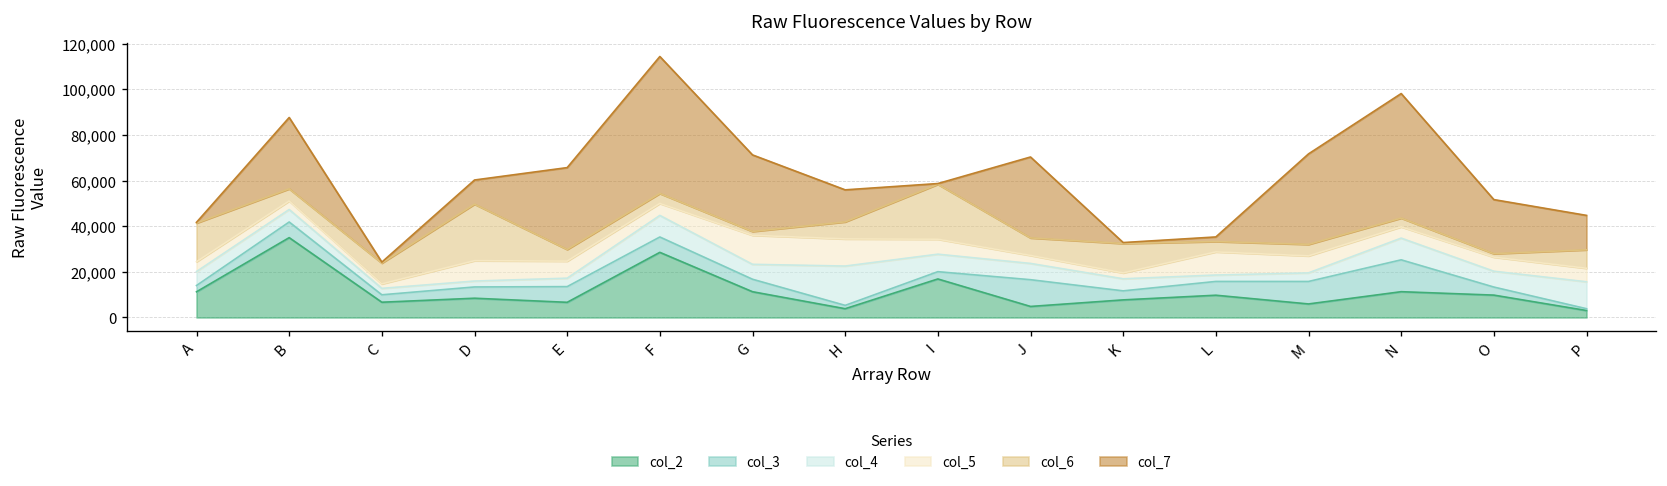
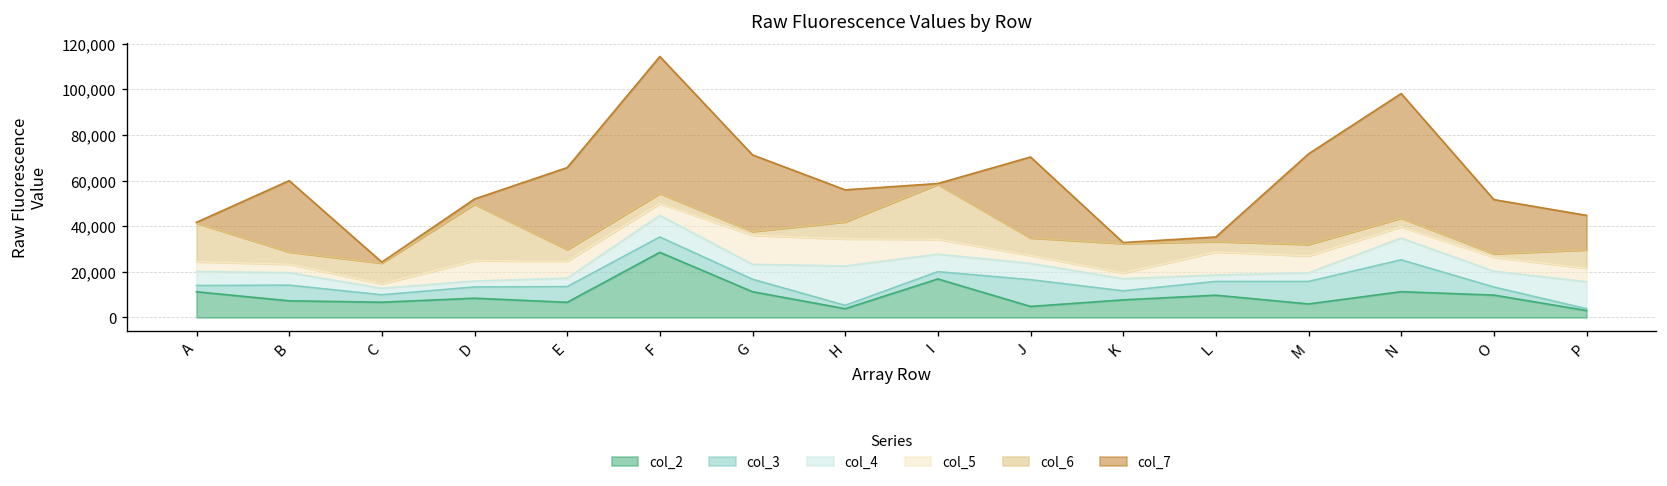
col_2, B: 35,000 -> 7,000
col_7, D: 11,000 -> 2,000
